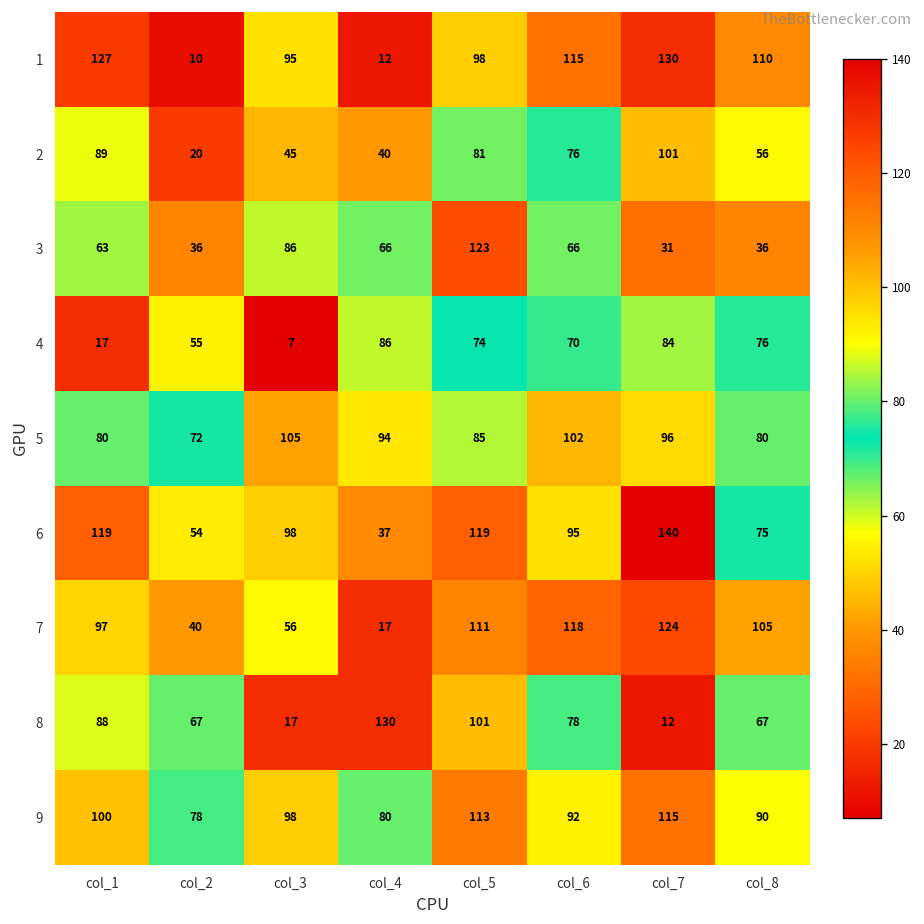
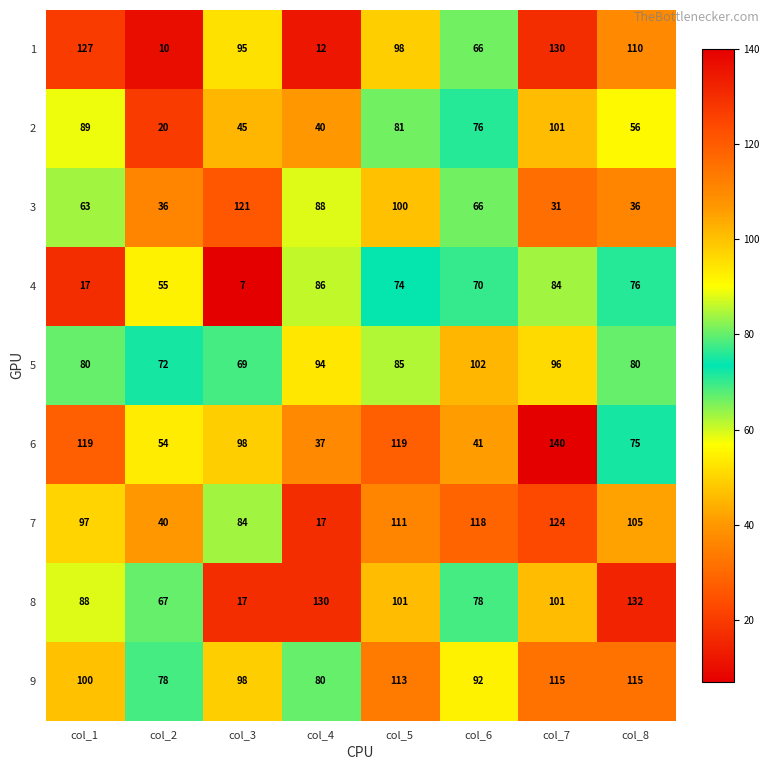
1, col_6: 115 -> 66
3, col_3: 86 -> 121
3, col_4: 66 -> 88
3, col_5: 123 -> 100
5, col_3: 105 -> 69
6, col_6: 95 -> 41
7, col_3: 56 -> 84
8, col_7: 12 -> 101
8, col_8: 67 -> 132
9, col_8: 90 -> 115
